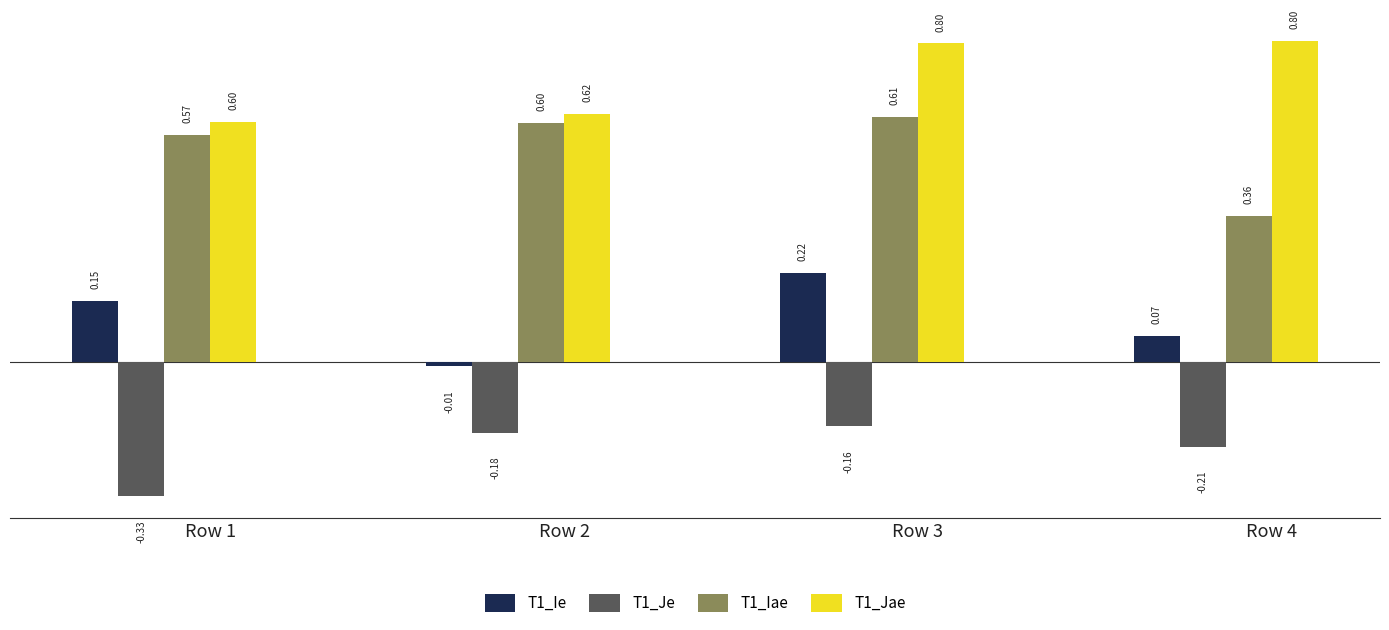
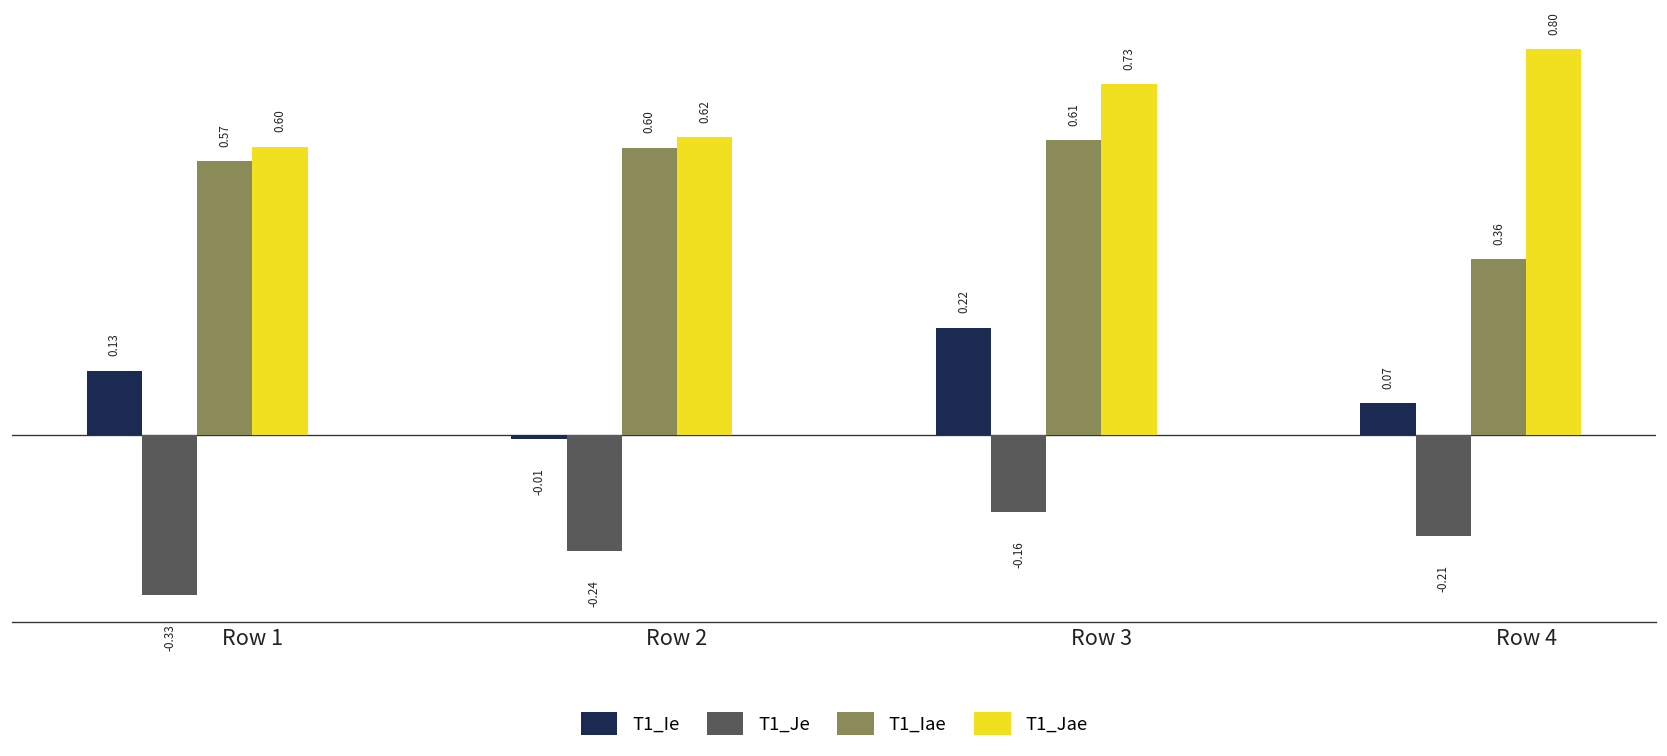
T1_Ie, Row 1: 0.15 -> 0.13
T1_Je, Row 2: -0.18 -> -0.24
T1_Jae, Row 3: 0.80 -> 0.73
